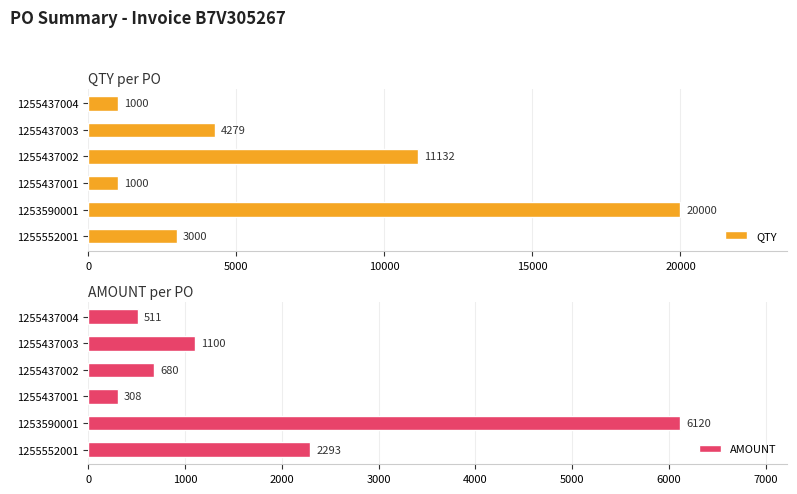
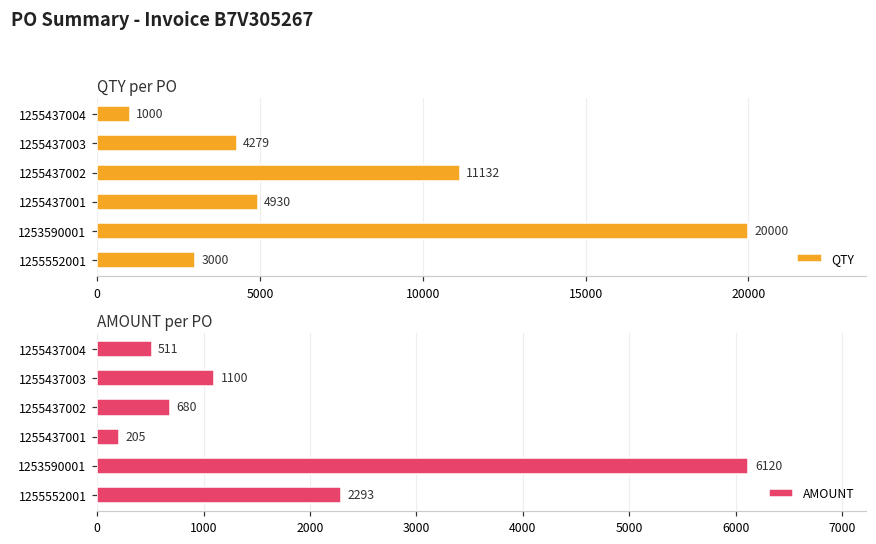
QTY per PO, 1255437001: 1000 -> 4930
AMOUNT per PO, 1255437001: 308 -> 205
